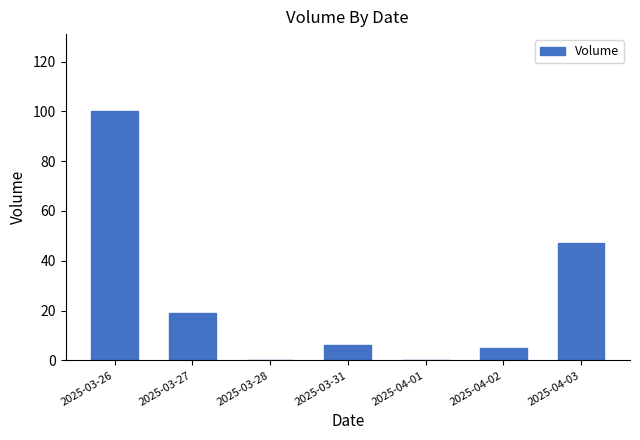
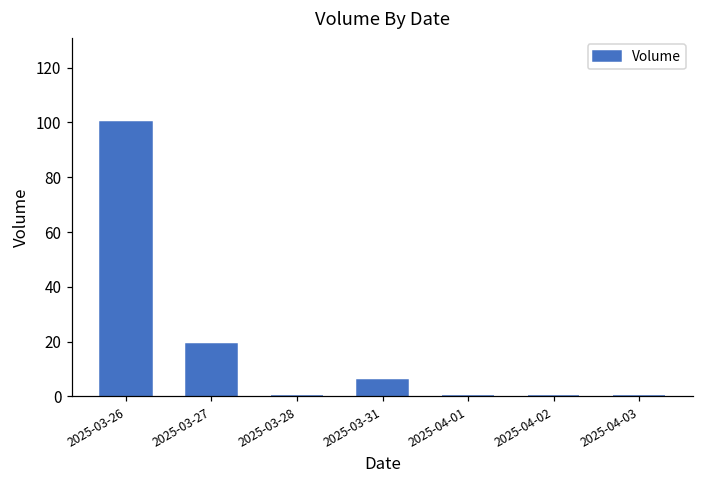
2025-04-02: 5 -> 0
2025-04-03: 47 -> 0
